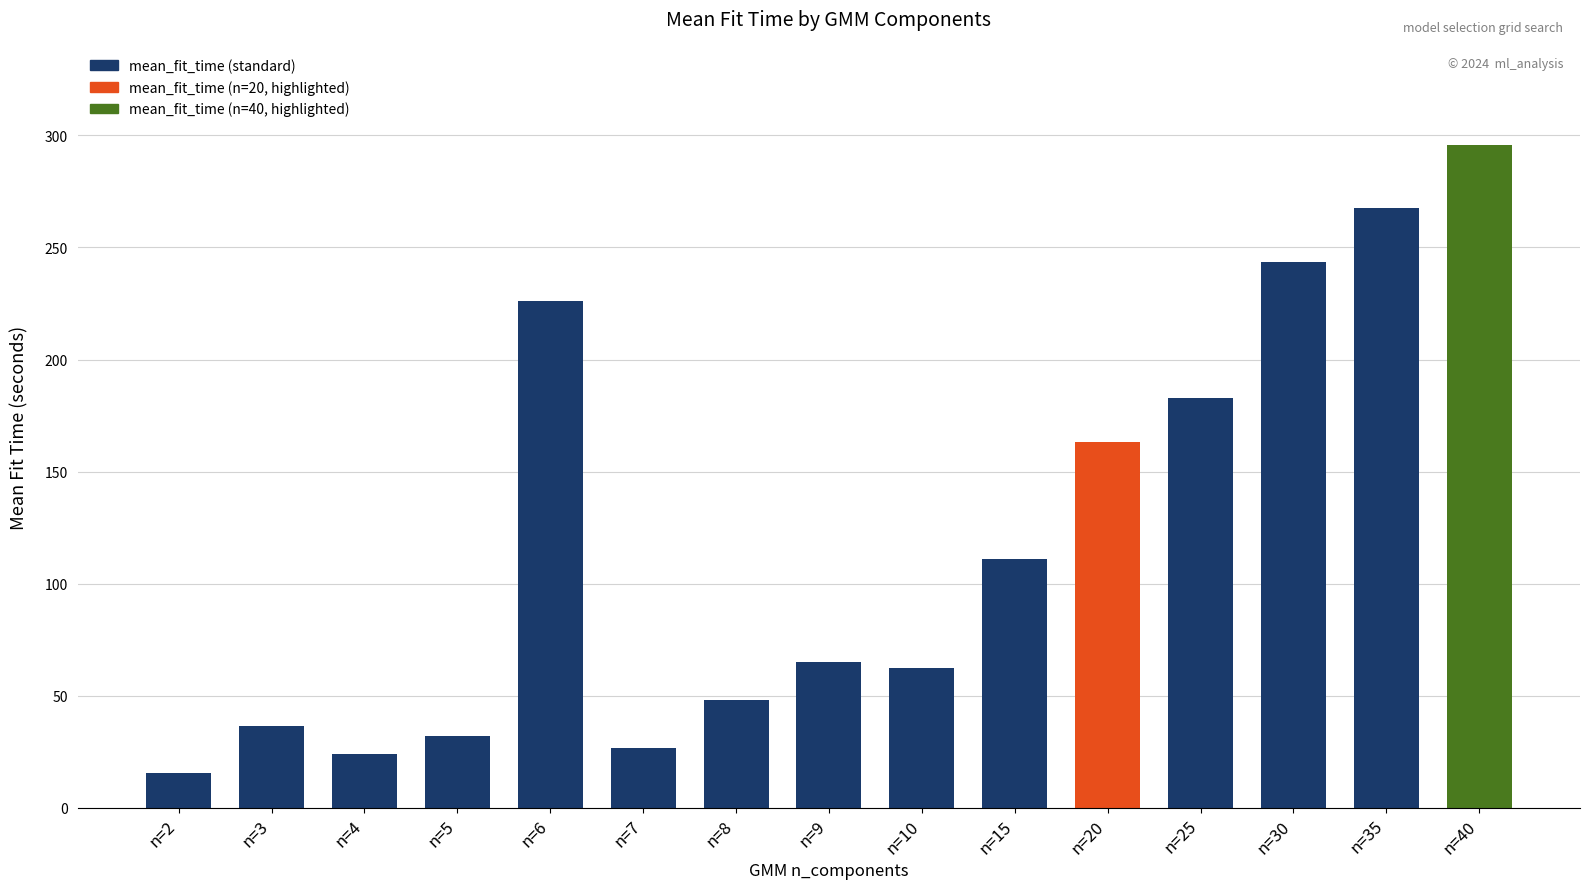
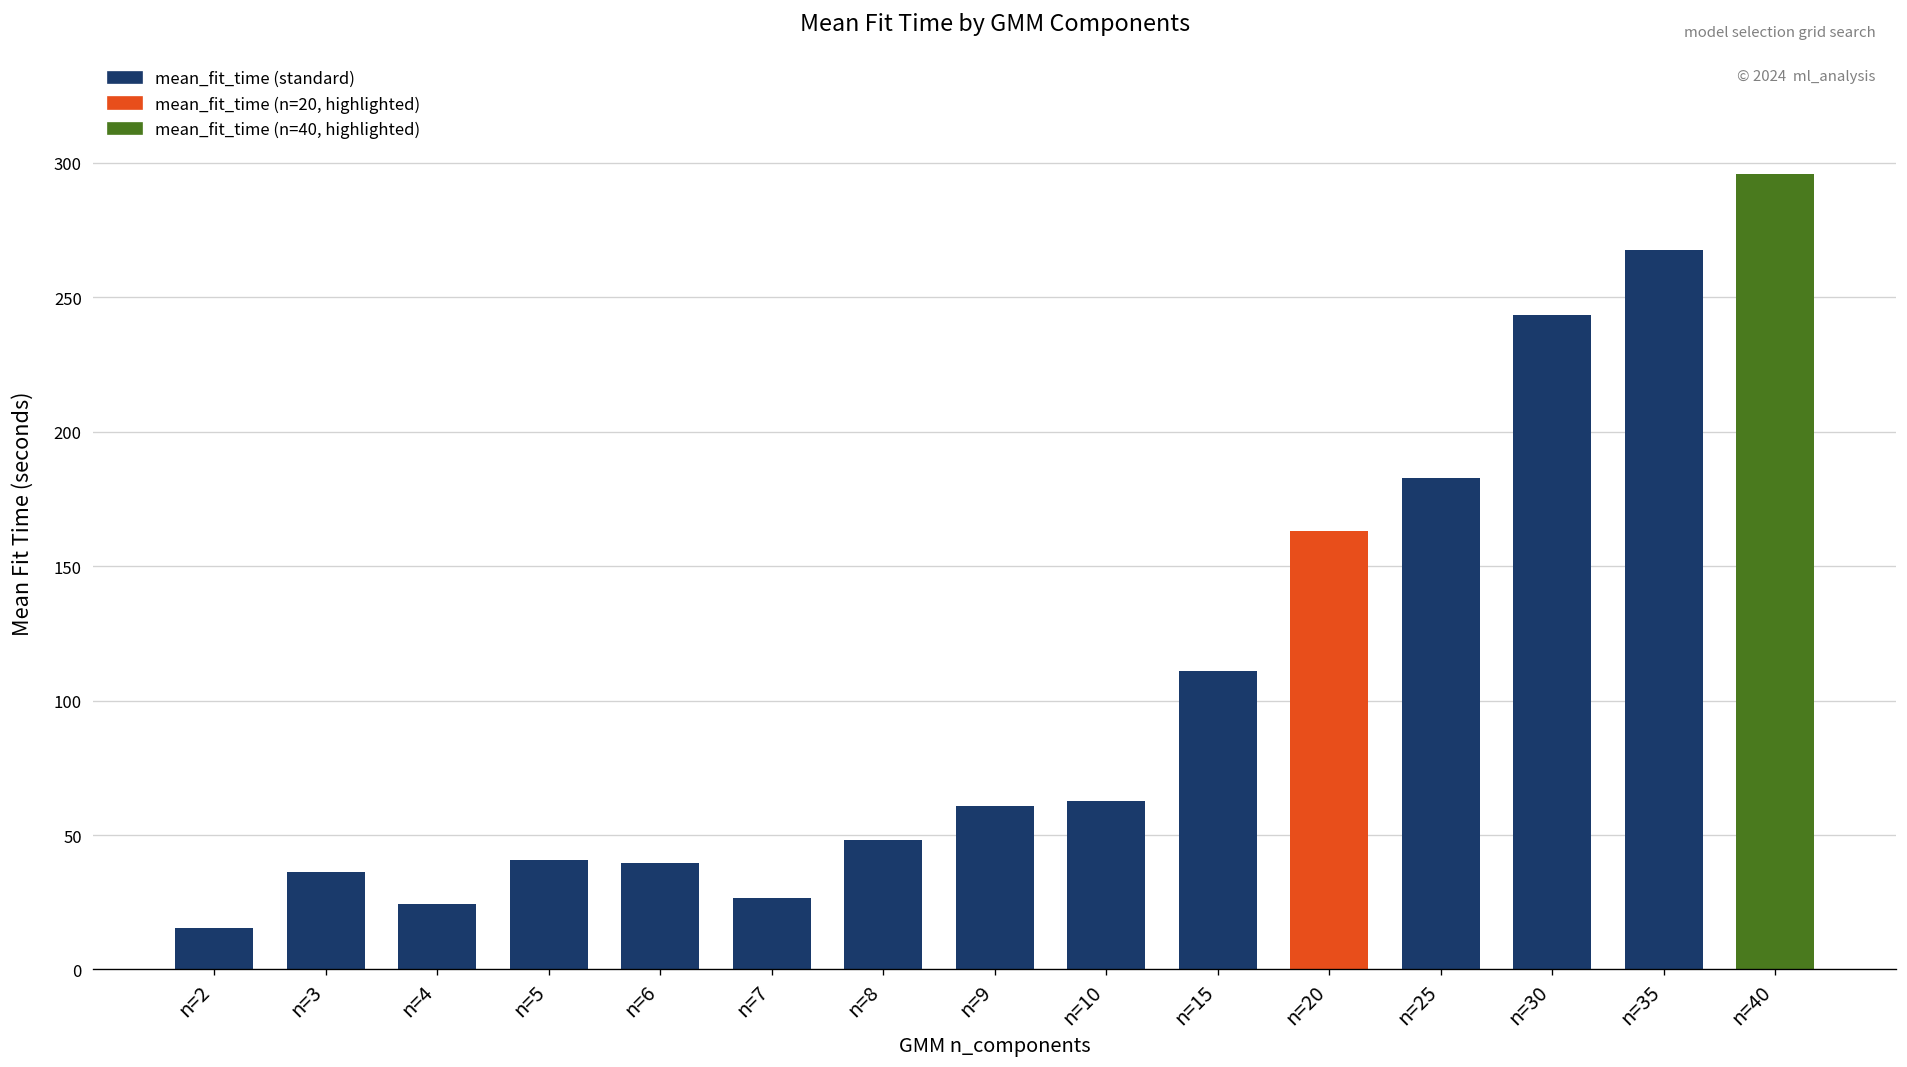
n=5: 32 -> 41
n=6: 226 -> 39
n=9: 65 -> 61
